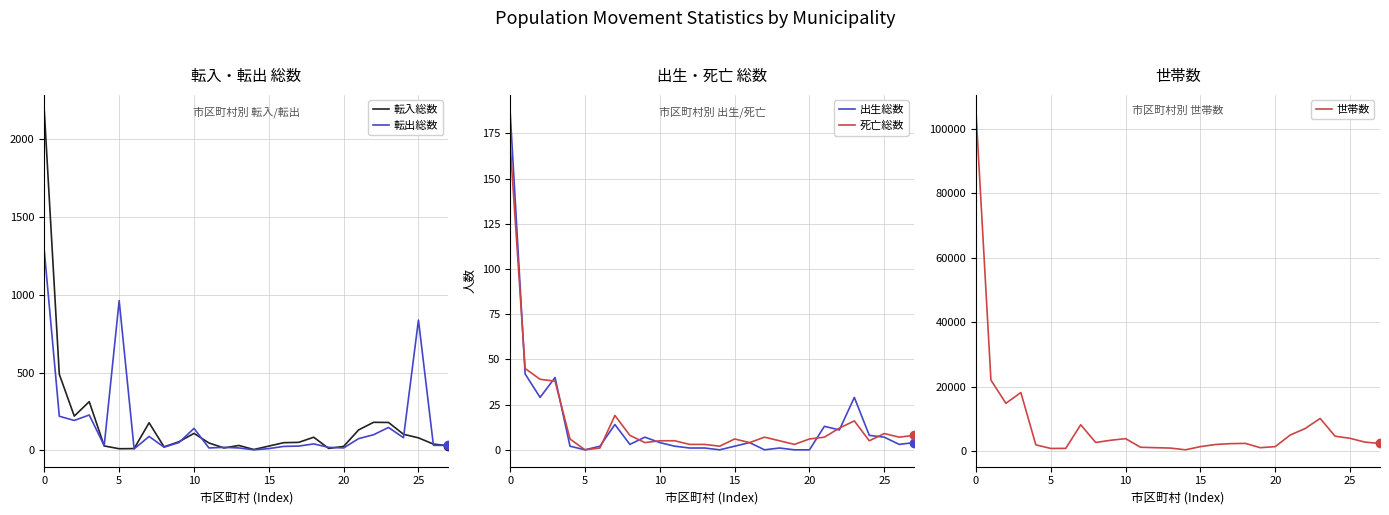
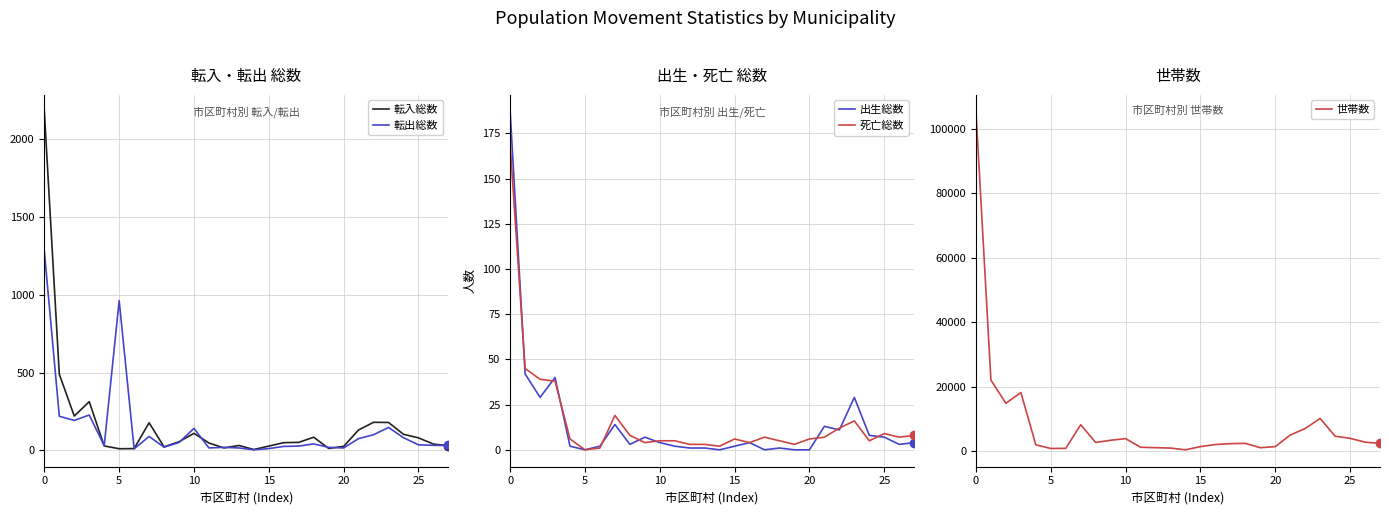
転入・転出 総数, 転出総数, 25: 840 -> 40
